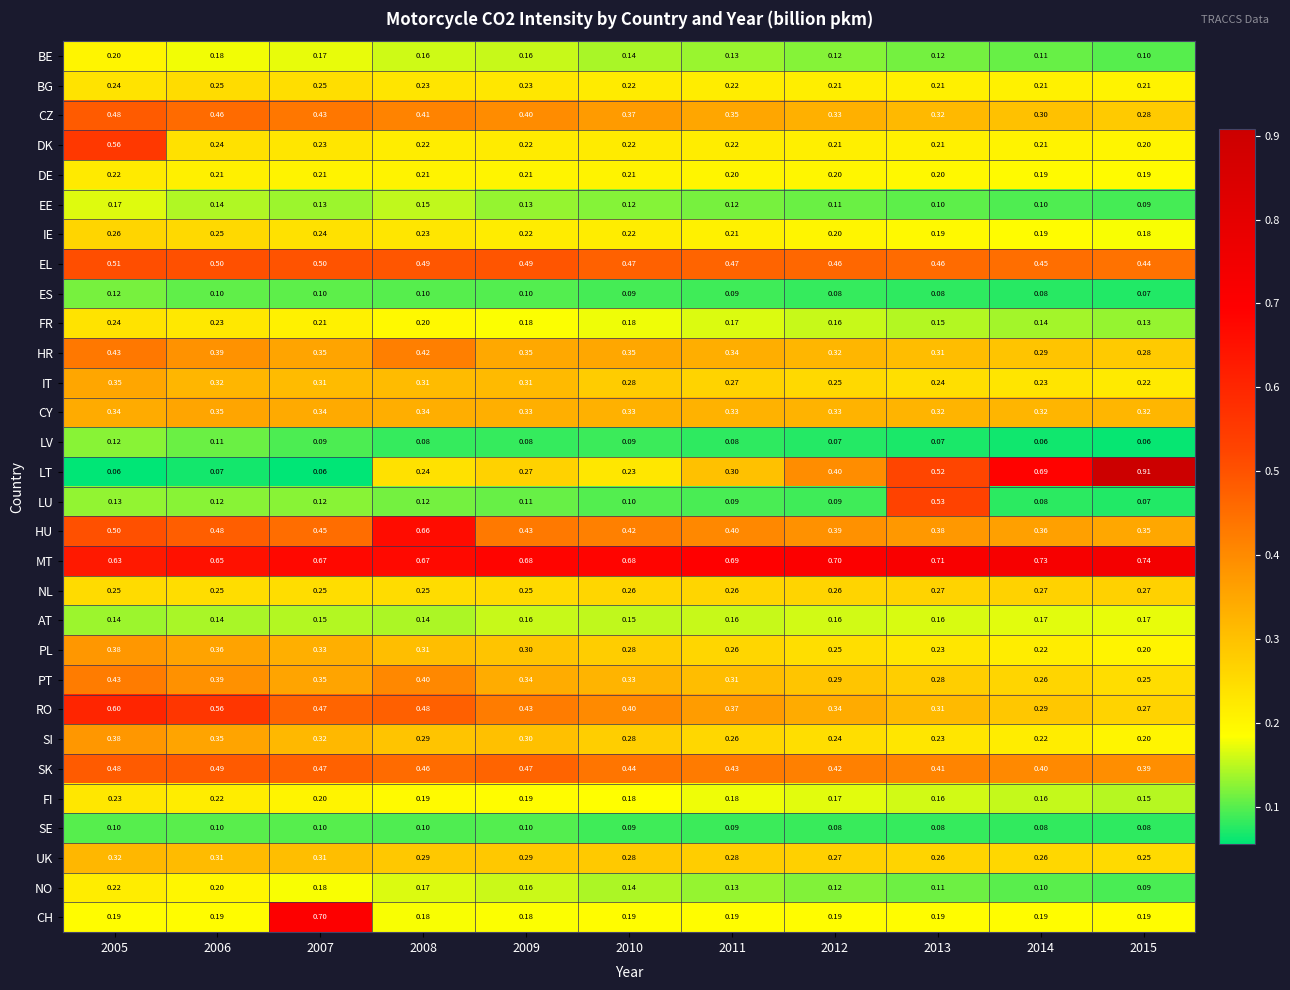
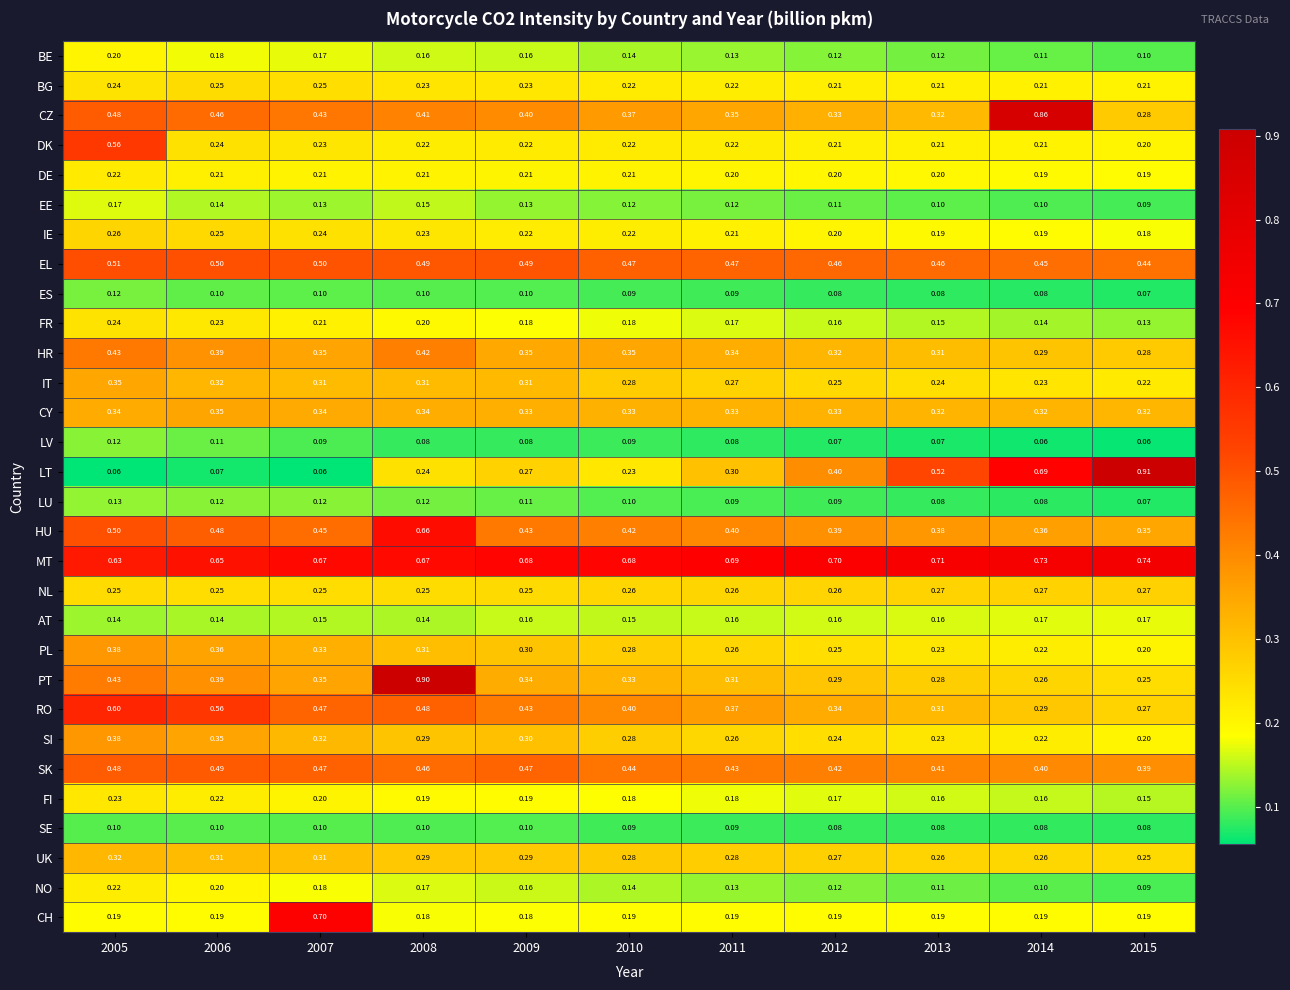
CZ, 2014: 0.30 -> 0.86
LU, 2013: 0.53 -> 0.08
PT, 2008: 0.40 -> 0.90
